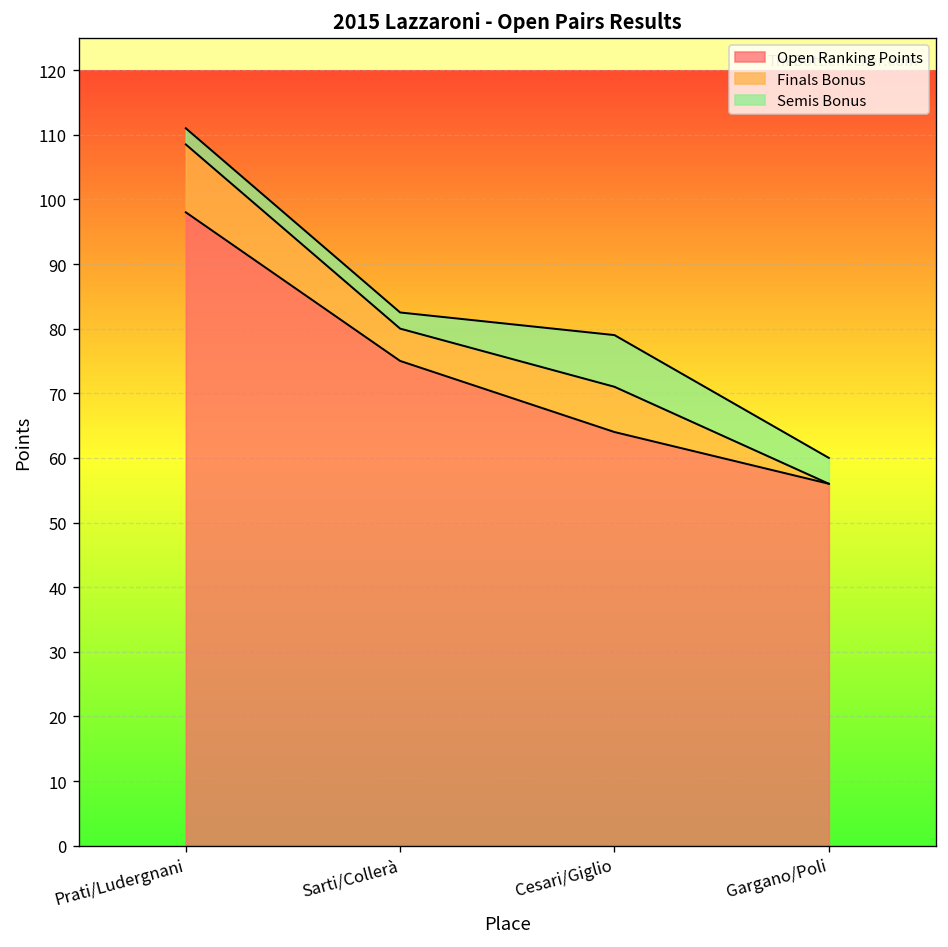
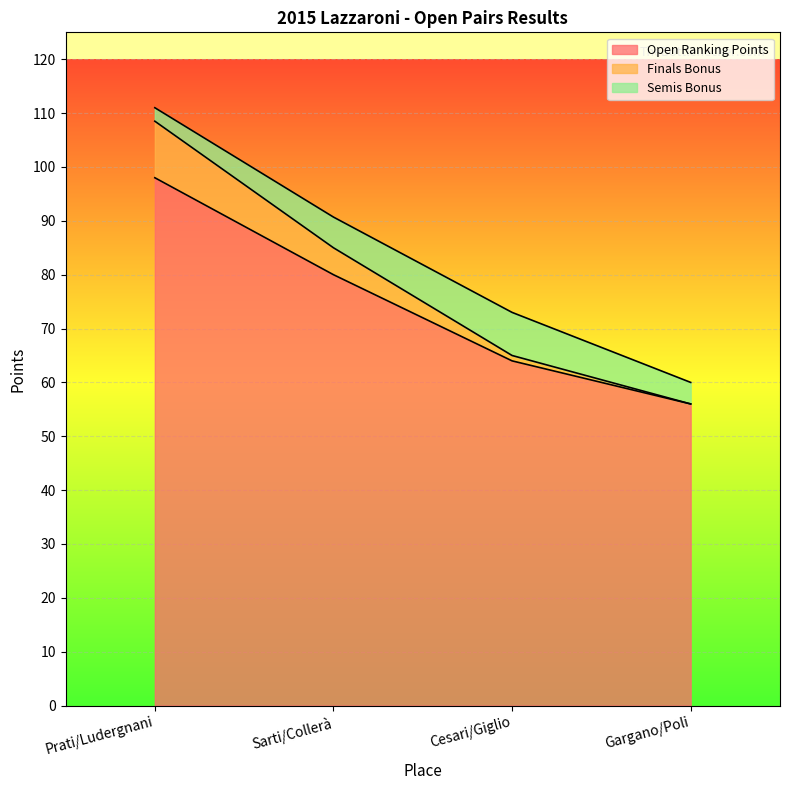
Open Ranking Points, Sarti/Collerà: 75 -> 80
Semis Bonus, Sarti/Collerà: 3 -> 6
Finals Bonus, Cesari/Giglio: 7 -> 1
